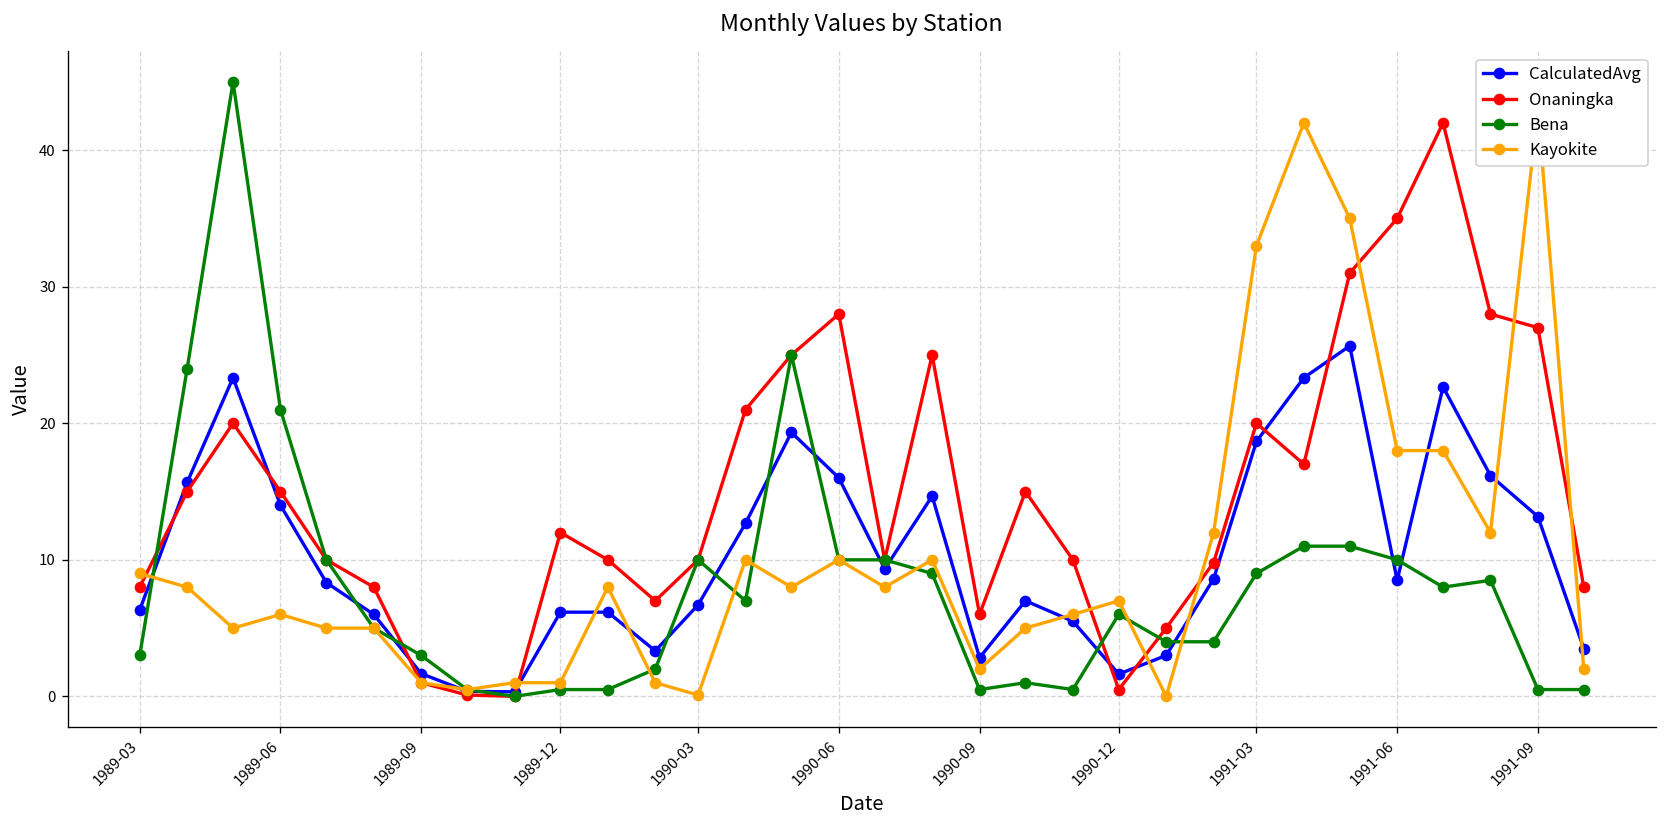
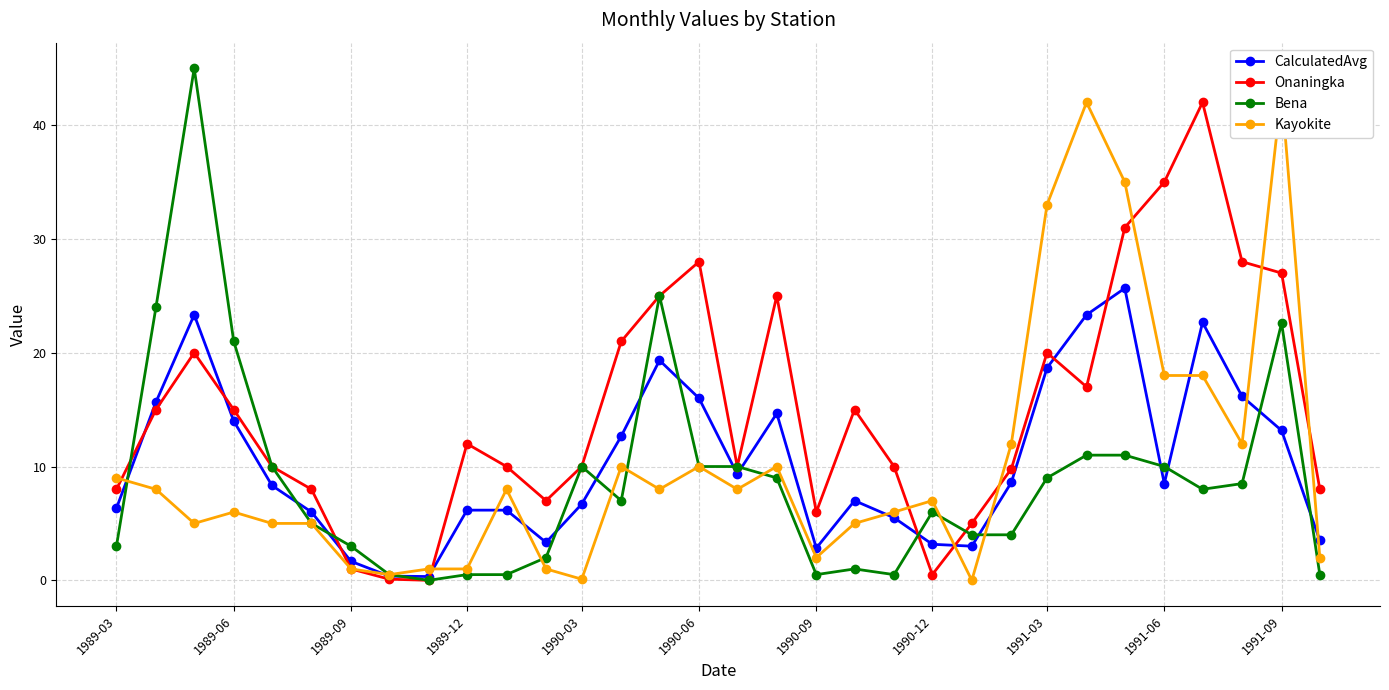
CalculatedAvg, 1990-12: 1.6 -> 3.2
Bena, 1991-09: 0.5 -> 22.6
